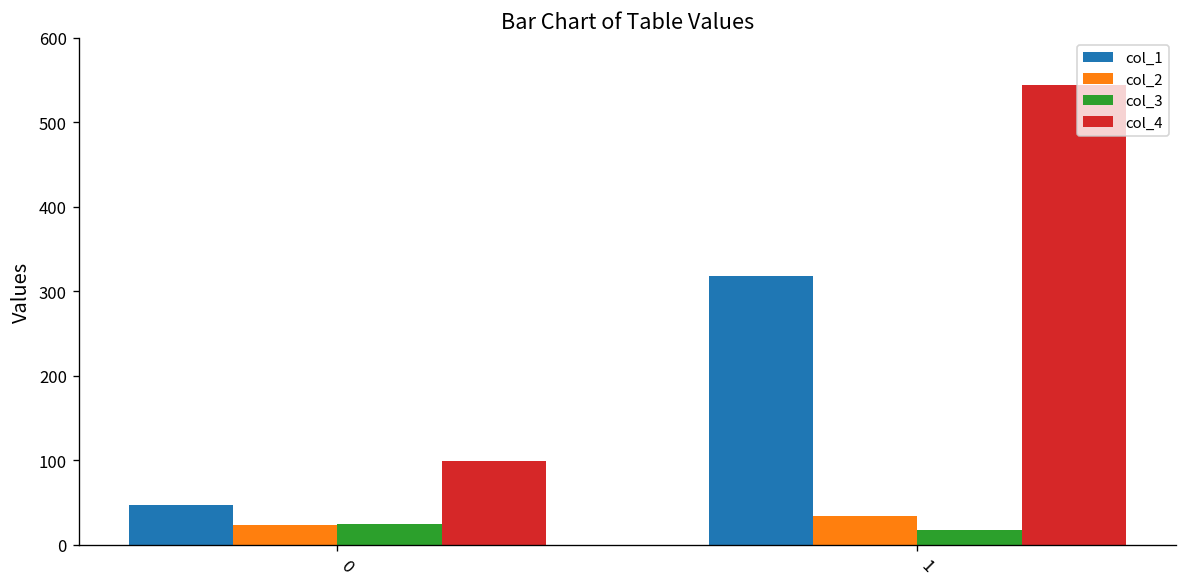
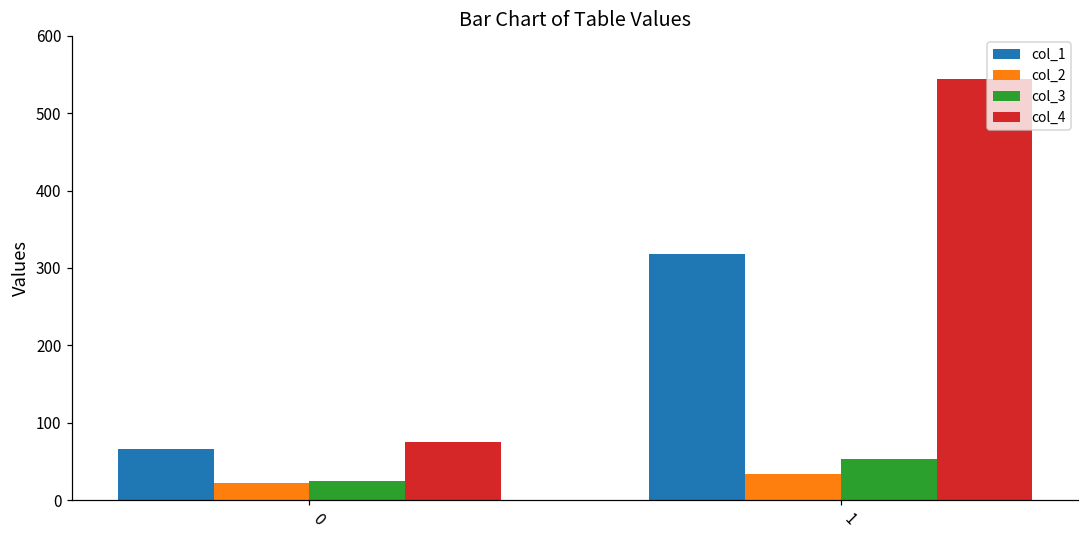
col_1, 0: 50 -> 70
col_4, 0: 100 -> 80
col_3, 1: 20 -> 50
